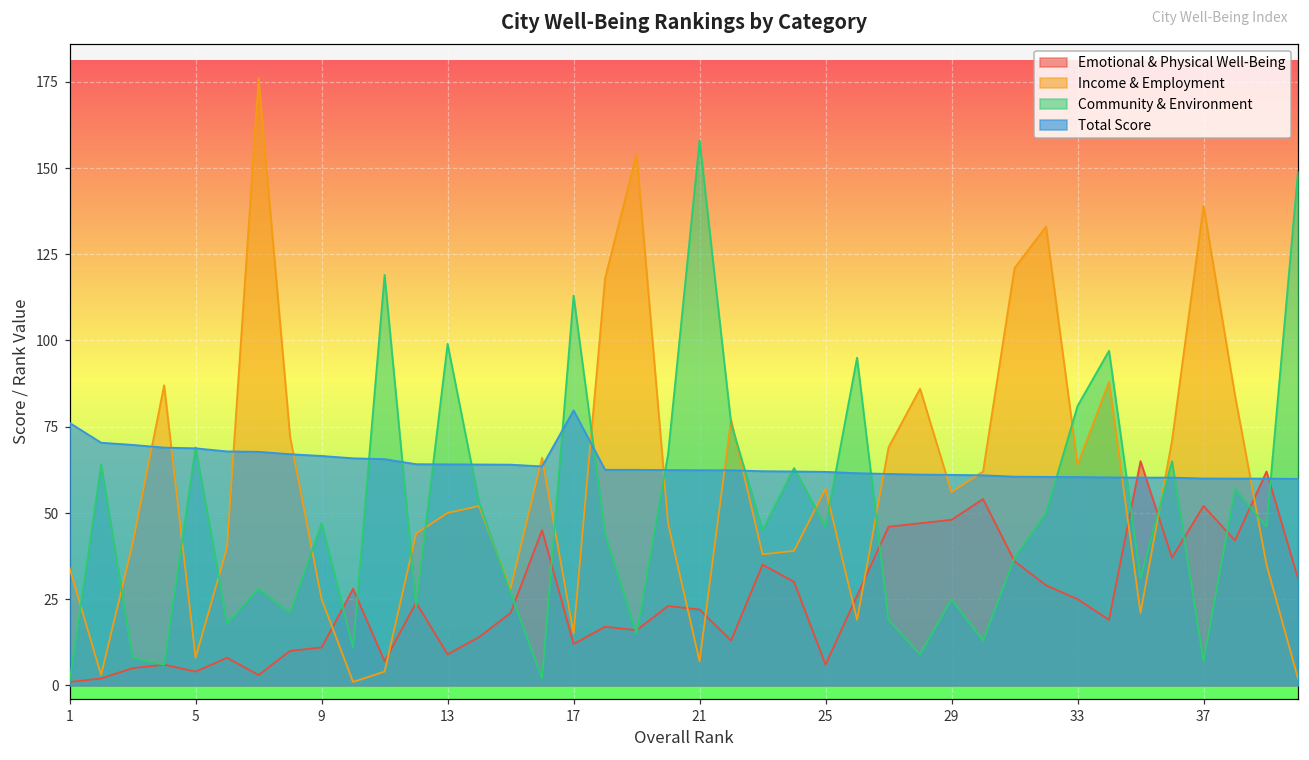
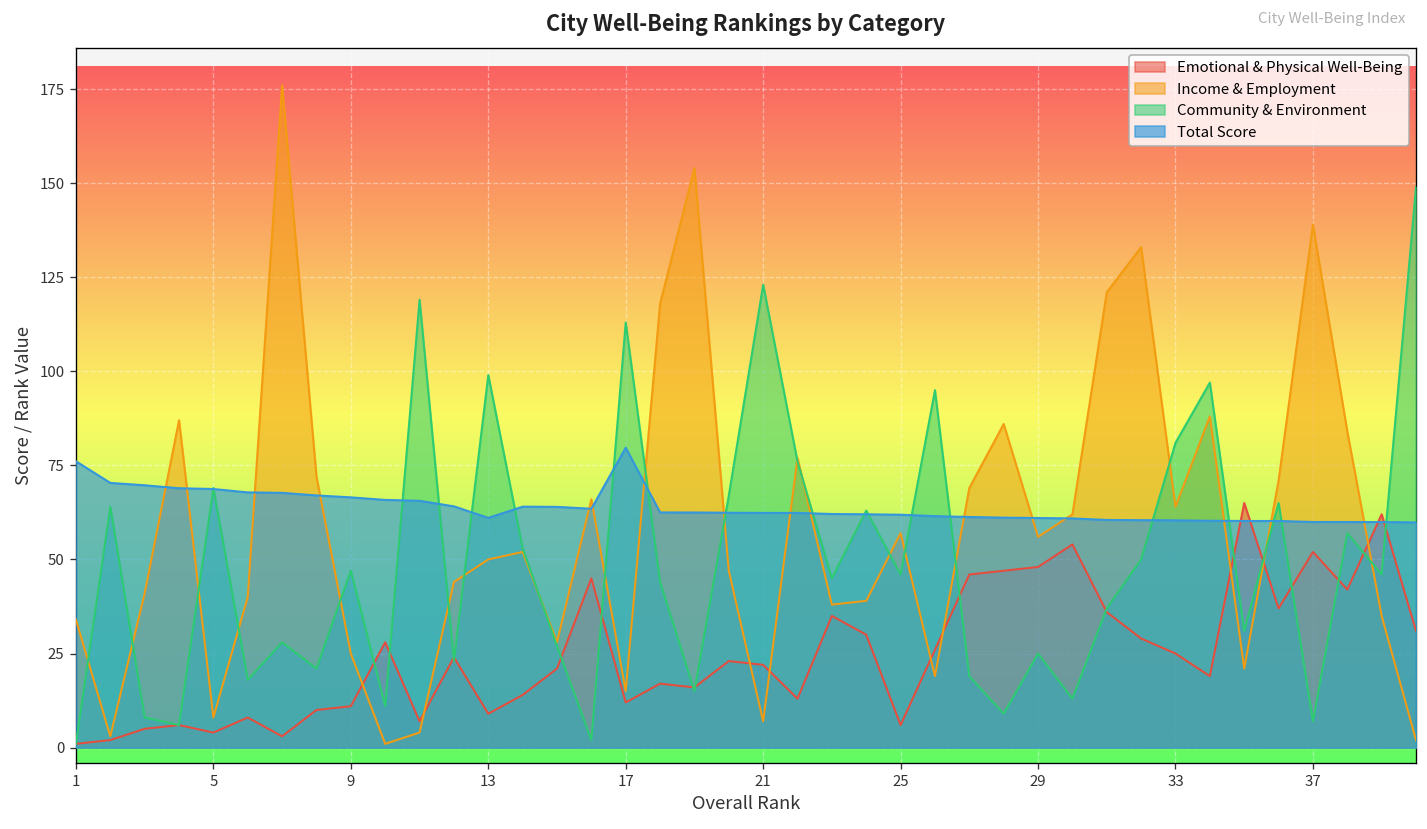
Total Score, 13: 64 -> 61
Community & Environment, 21: 158 -> 123
